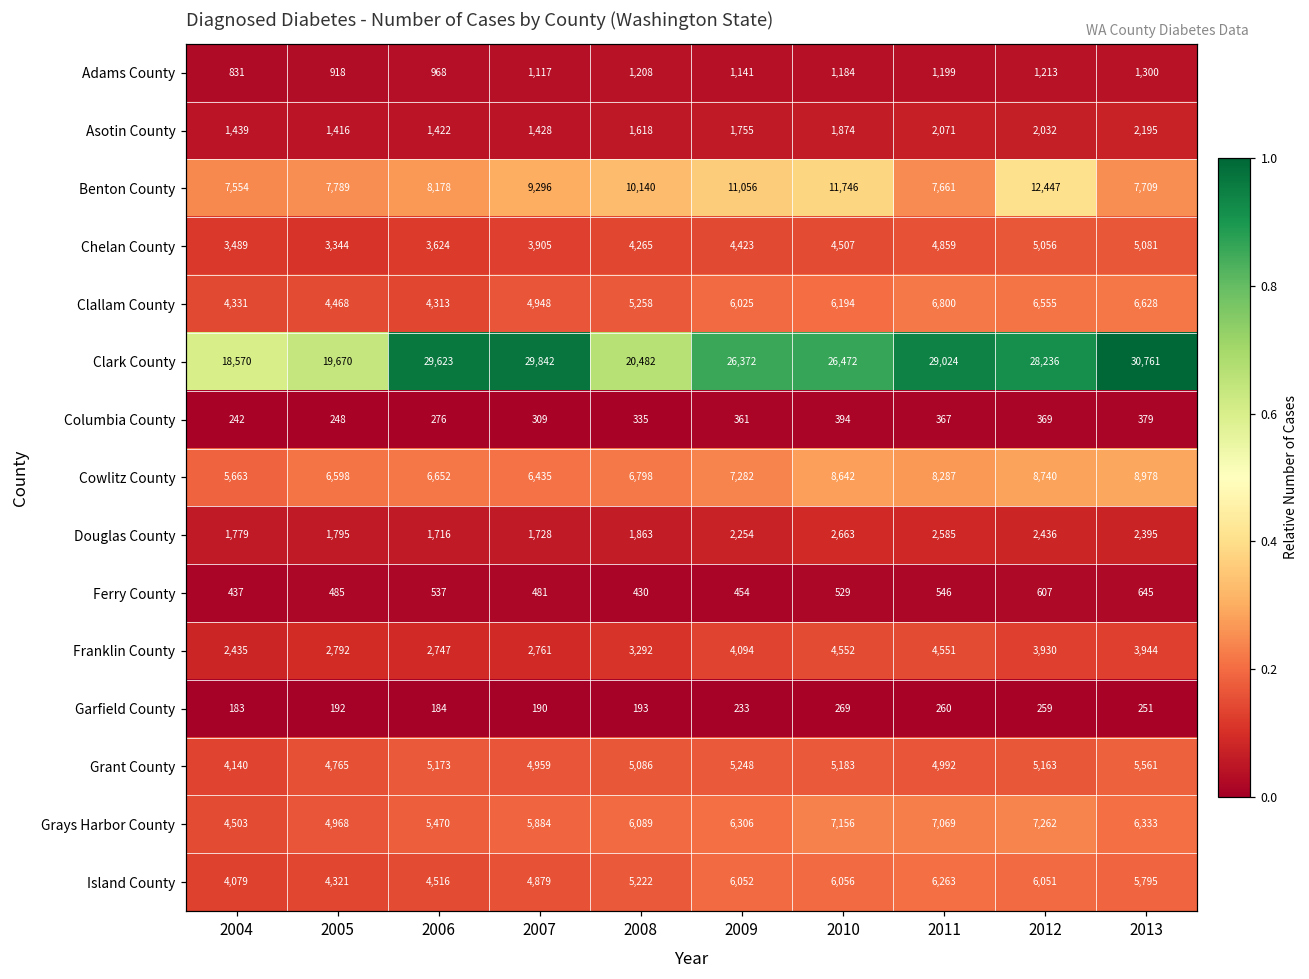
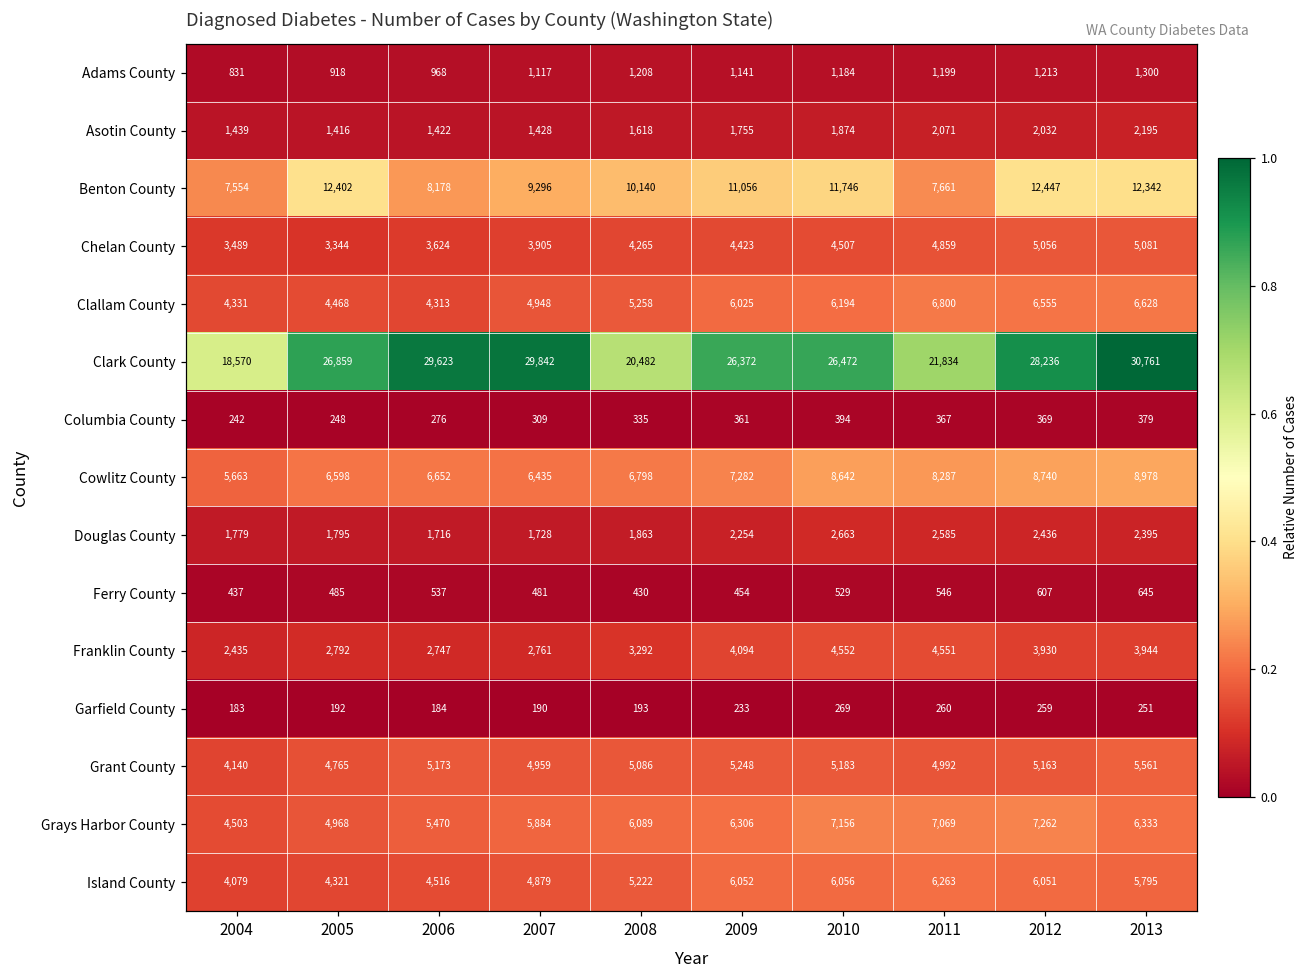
Benton County, 2005: 7,789 -> 12,402
Benton County, 2013: 7,709 -> 12,342
Clark County, 2005: 19,670 -> 26,859
Clark County, 2011: 29,024 -> 21,834
